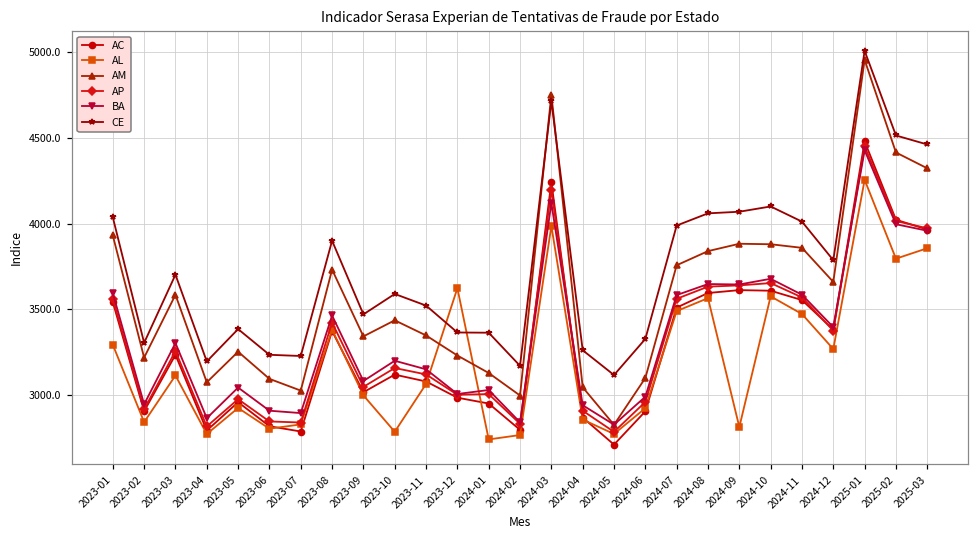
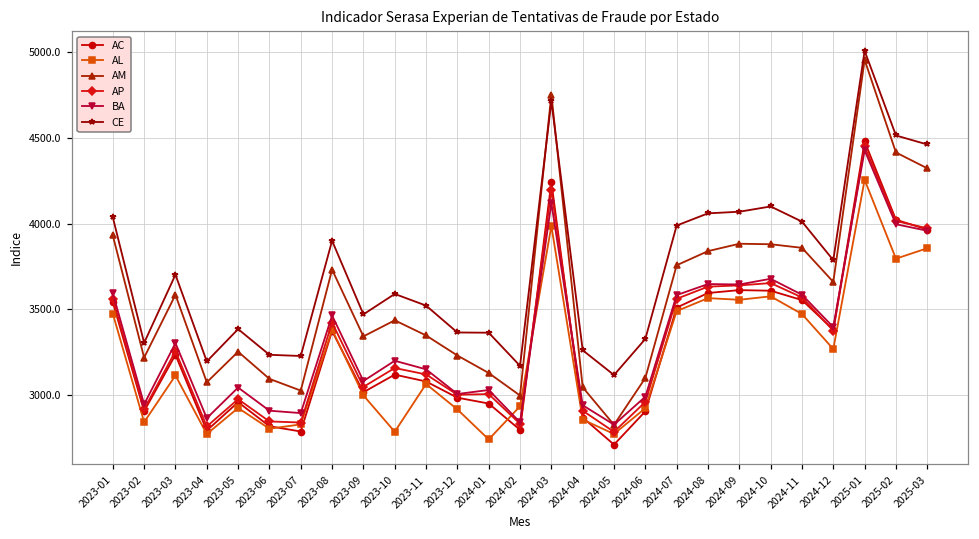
AL, 2023-01: 3290 -> 3480
AL, 2023-12: 3620 -> 2920
AL, 2024-02: 2770 -> 2940
AL, 2024-09: 2810 -> 3560
